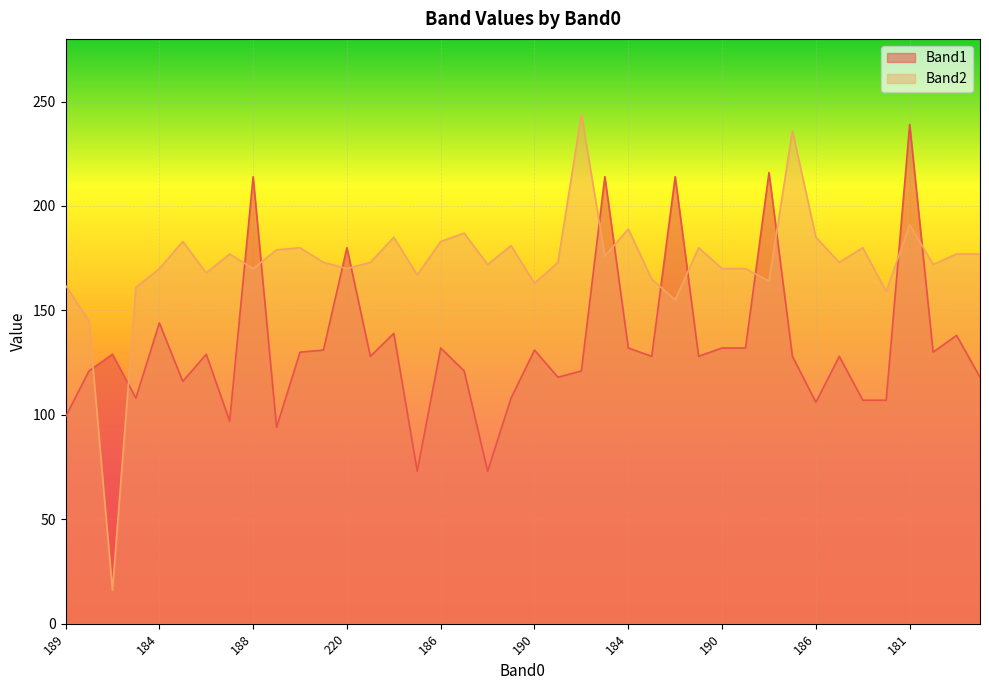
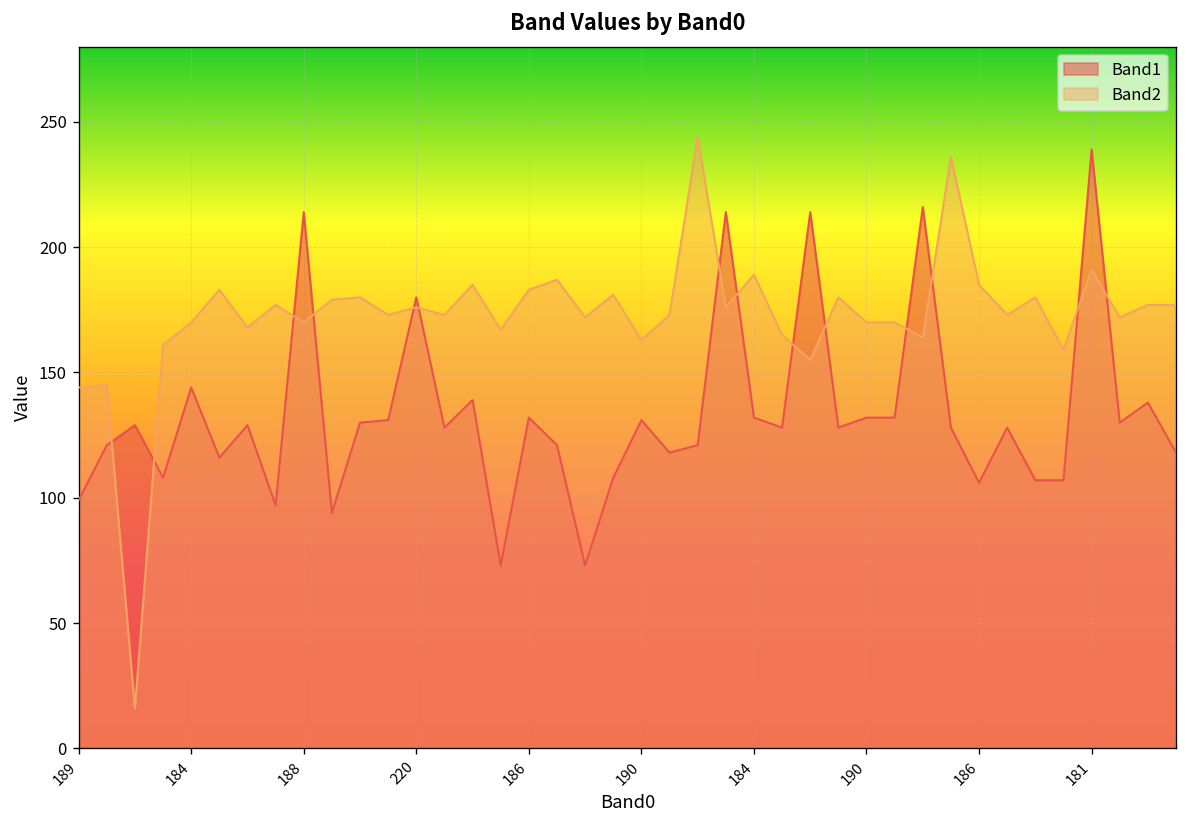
Band2, 189: 162 -> 144
Band2, 220: 170 -> 176
